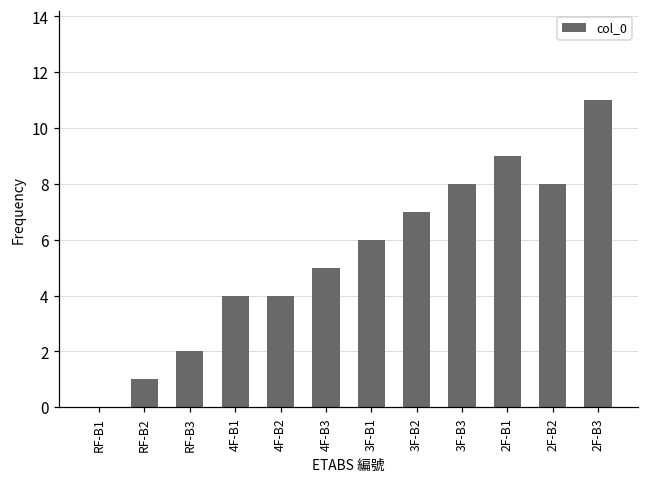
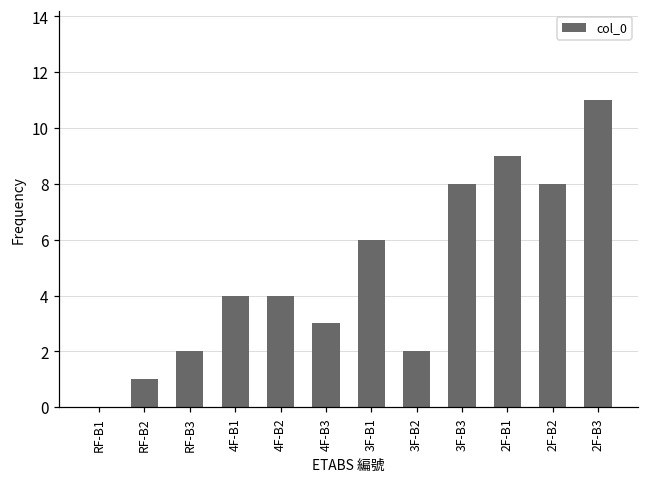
4F-B3: 5 -> 3
3F-B2: 7 -> 2
